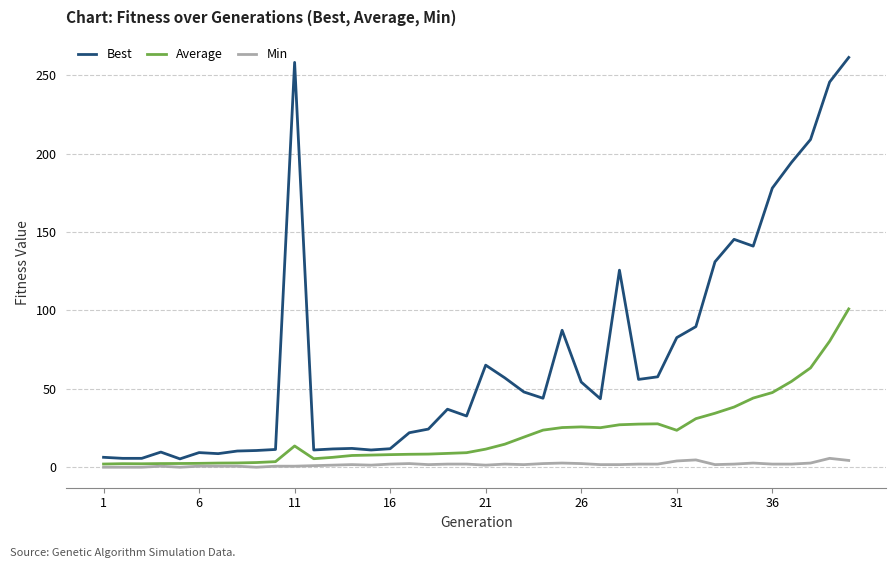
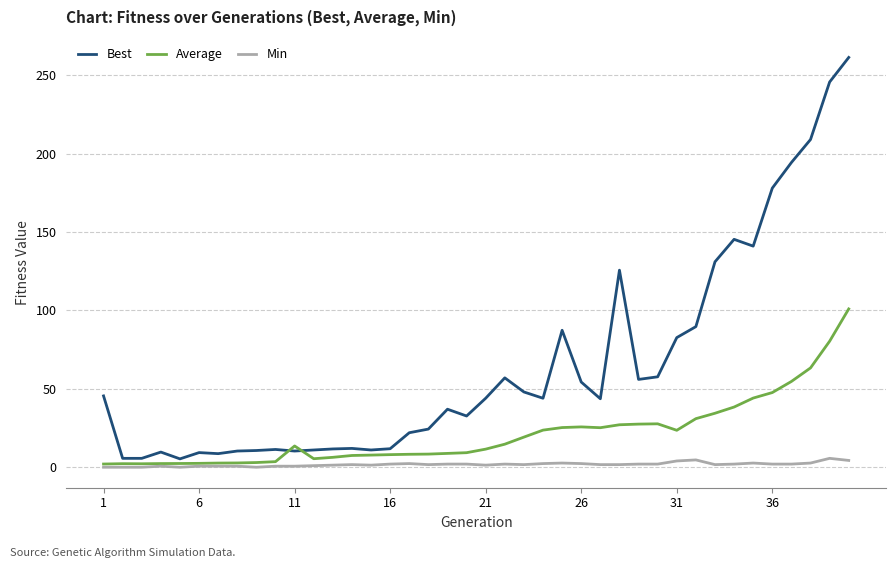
Best, 1: 6 -> 45
Best, 11: 258 -> 10
Best, 21: 65 -> 44
